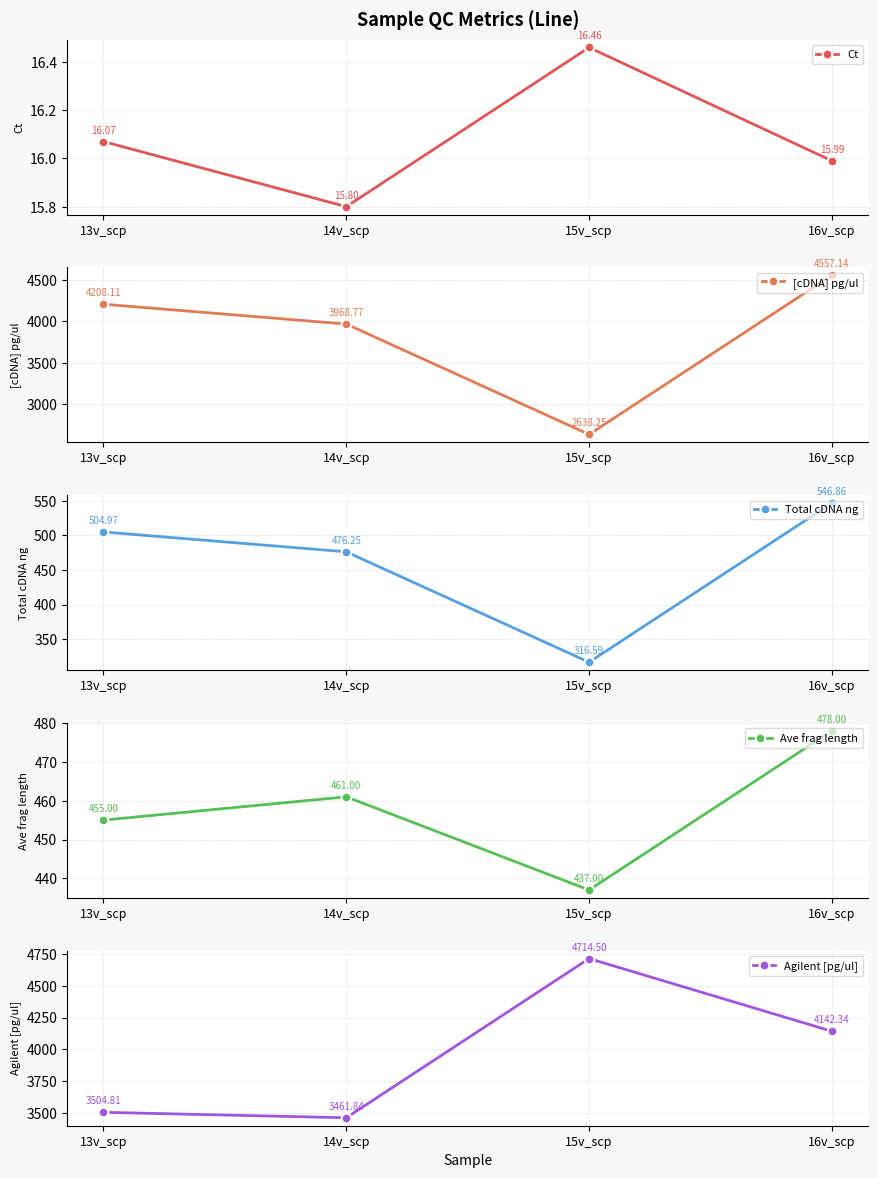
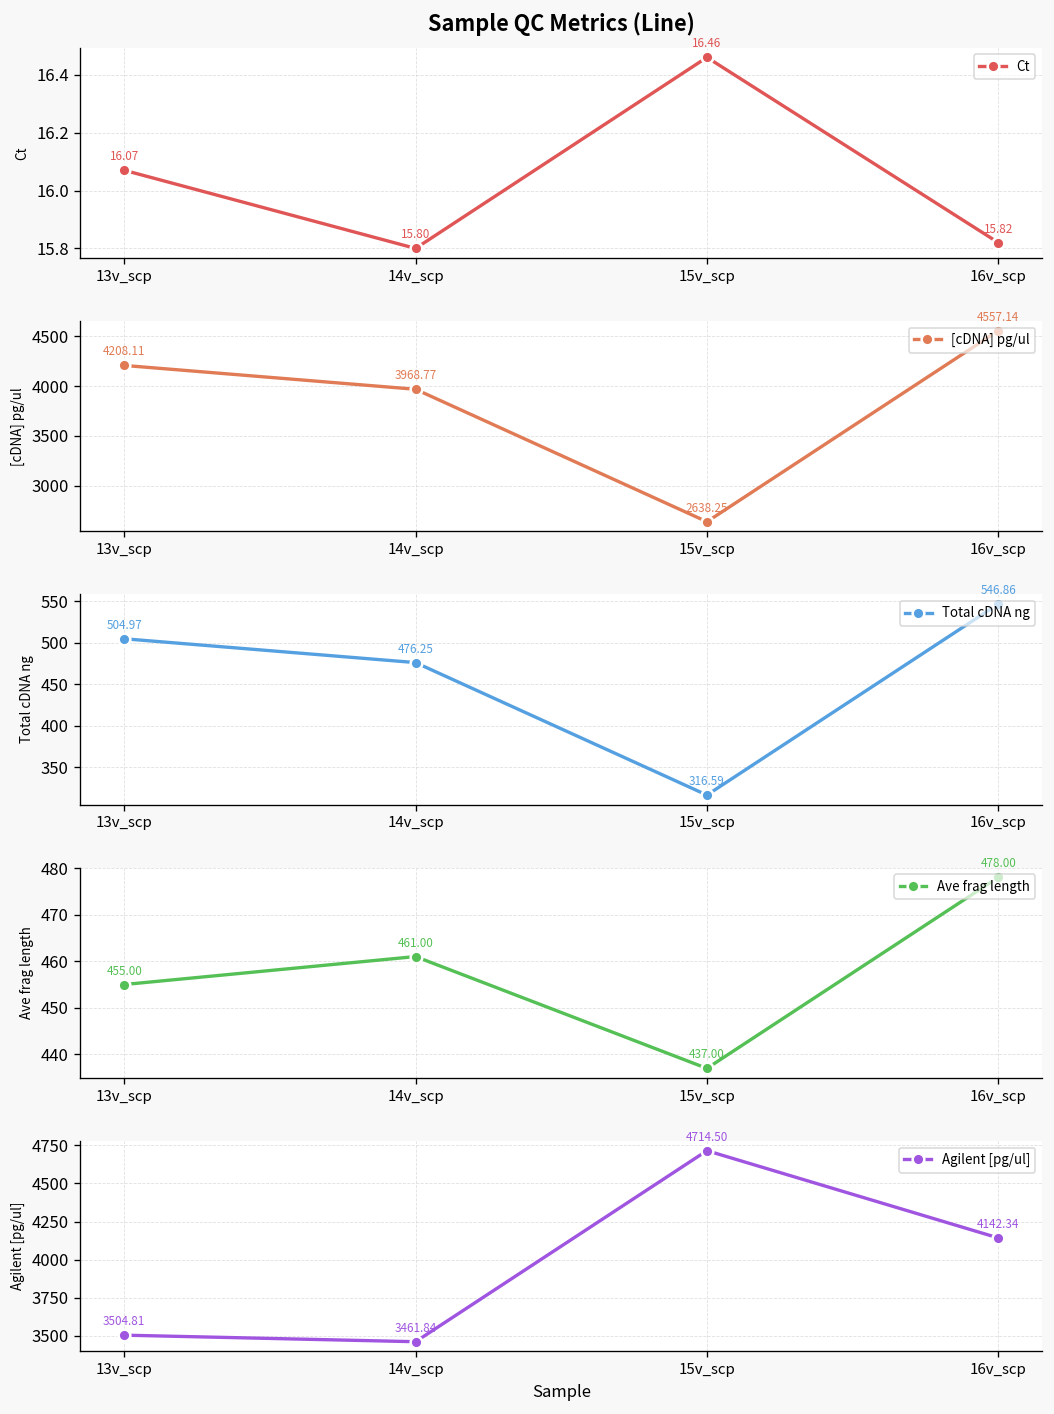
Sample QC Metrics (Line), 16v_scp: 15.99 -> 15.82
